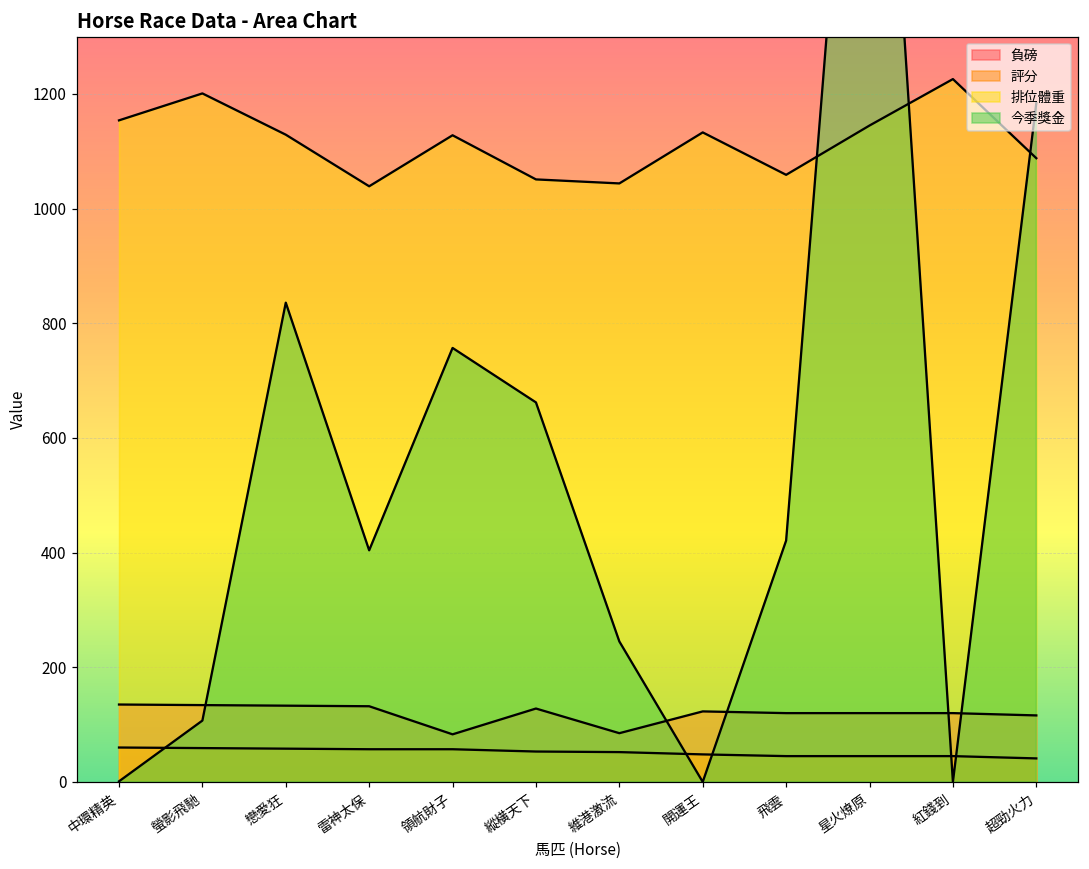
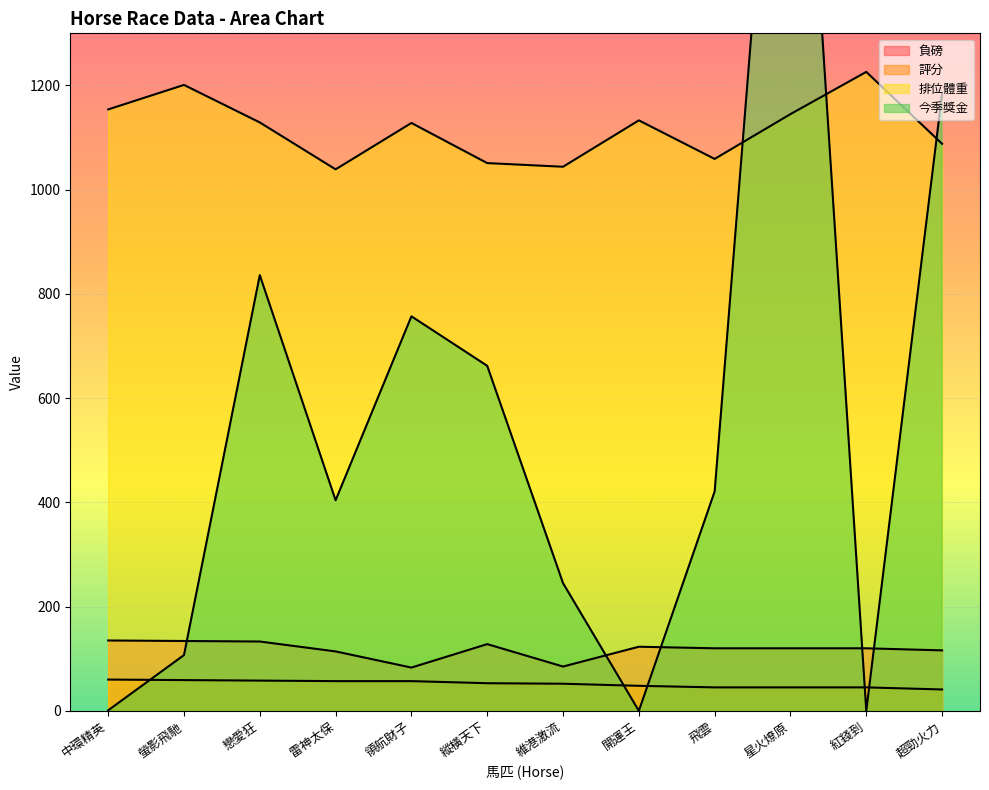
負磅, 雷神太保: 130 -> 110
